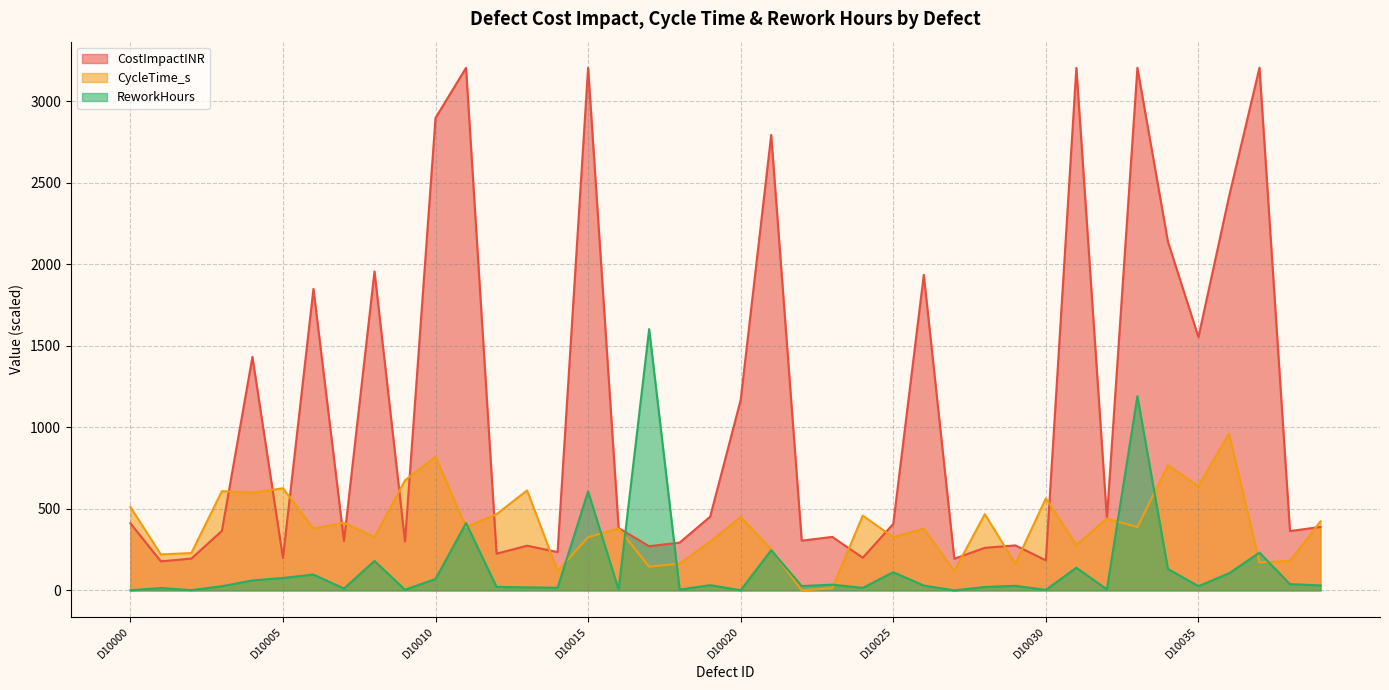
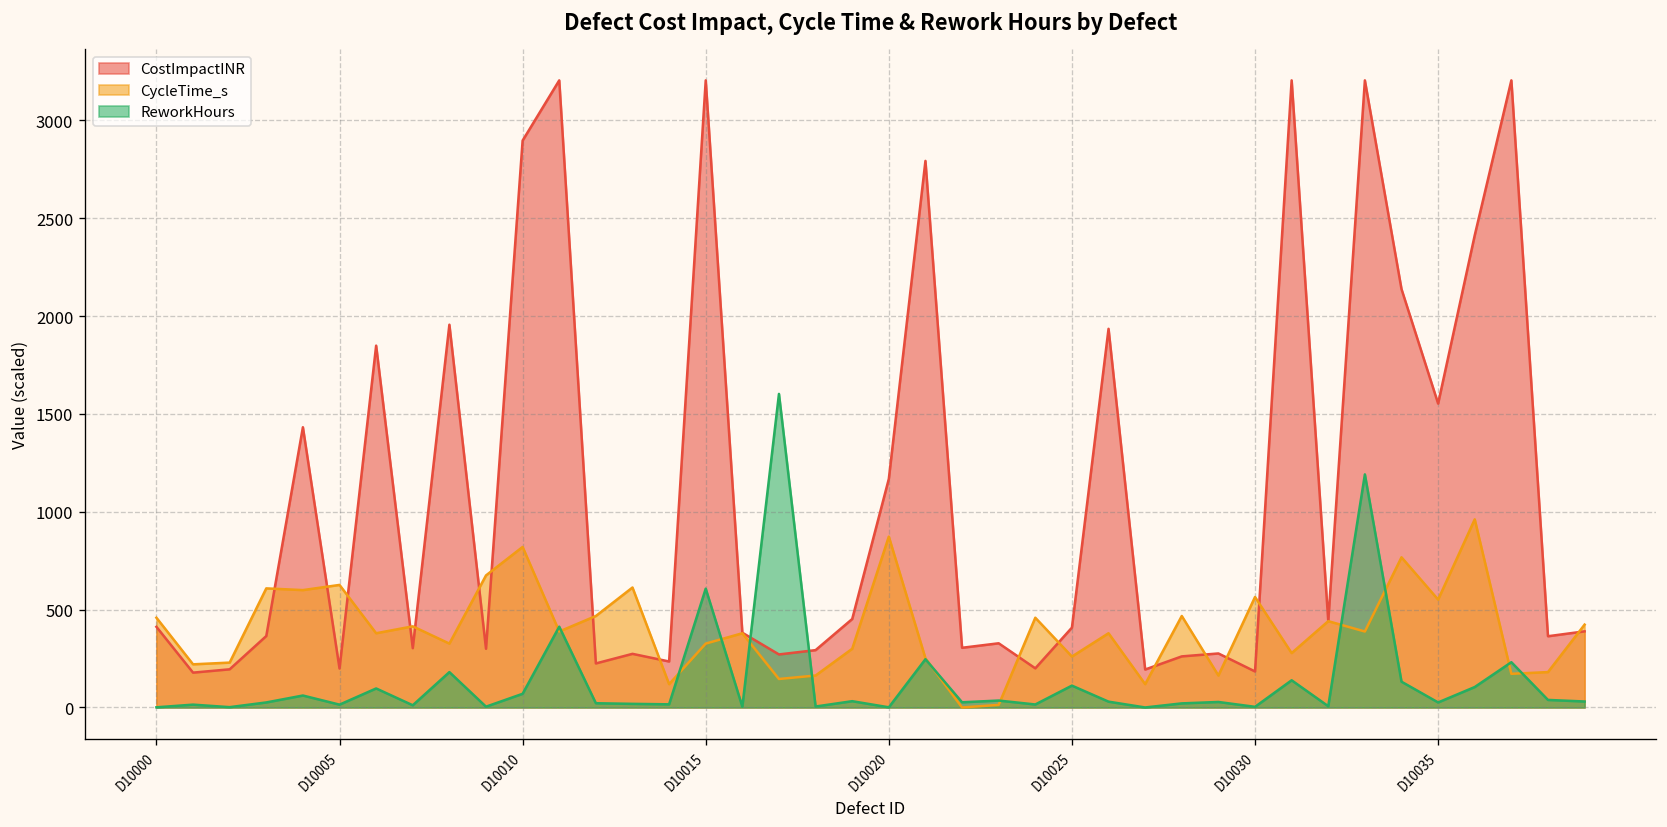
CycleTime_s, D10000: 510 -> 460
ReworkHours, D10005: 80 -> 10
CycleTime_s, D10020: 450 -> 870
CycleTime_s, D10025: 330 -> 260
CycleTime_s, D10035: 640 -> 550
